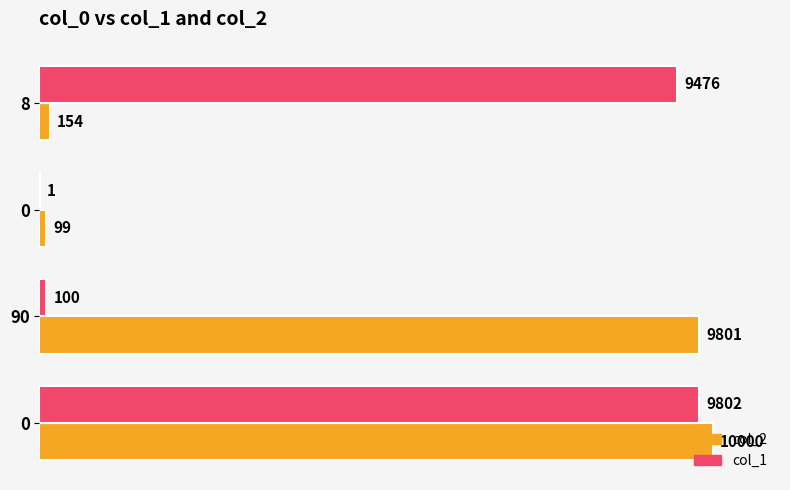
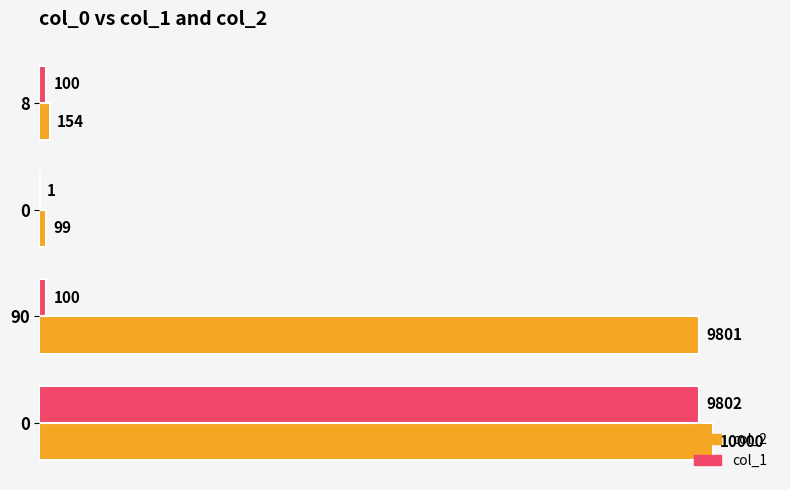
col_1, 8: 9476 -> 100
